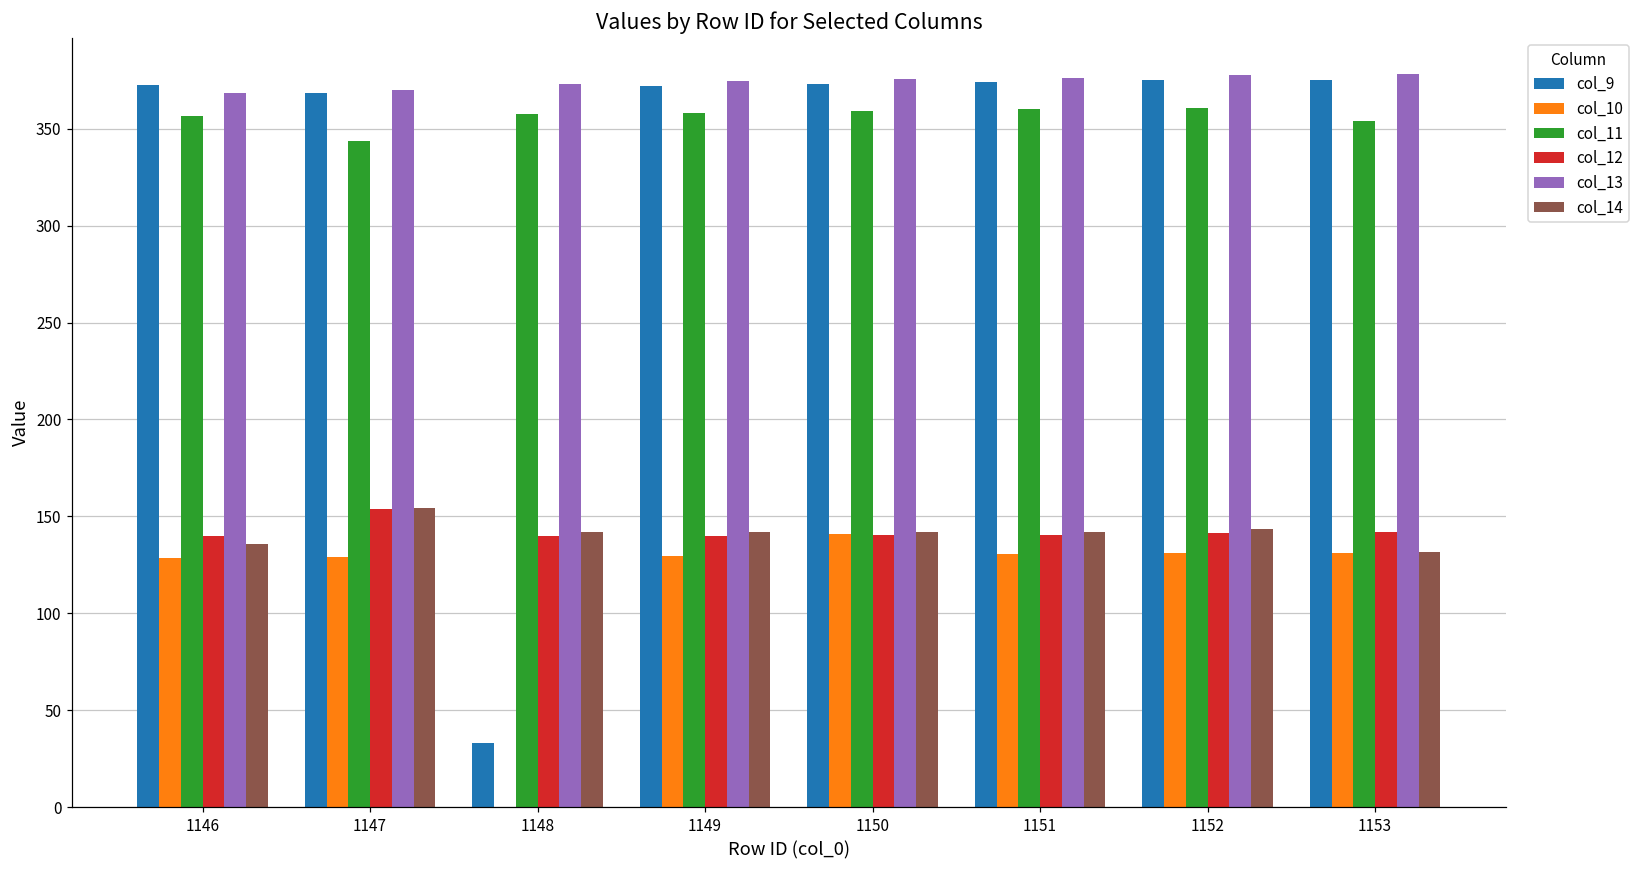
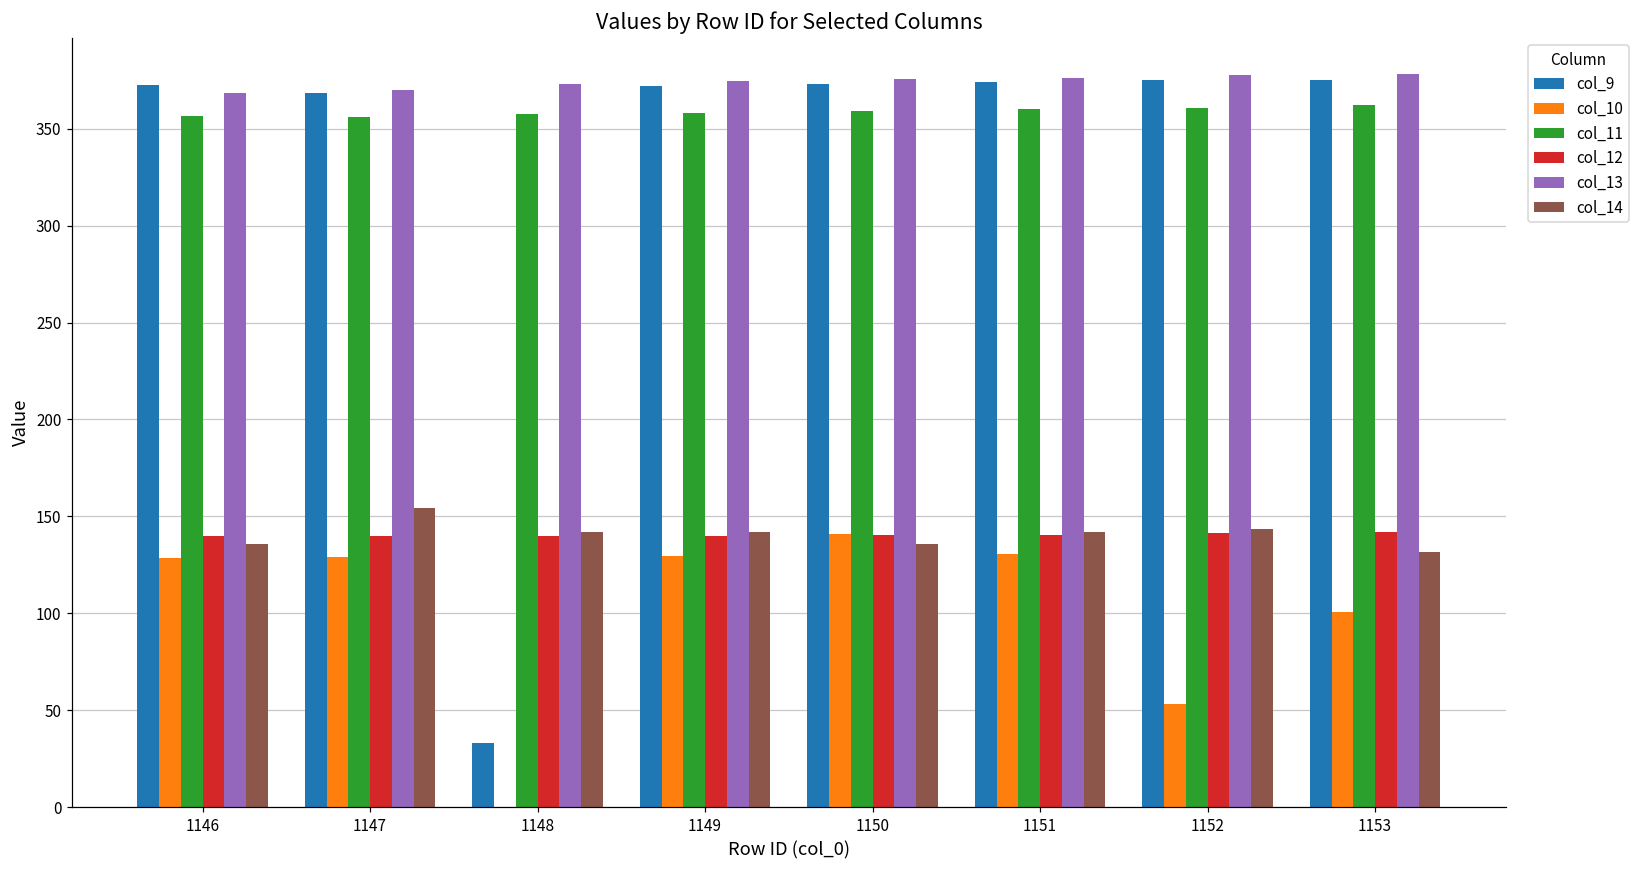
col_11, 1147: 343 -> 356
col_12, 1147: 154 -> 140
col_14, 1150: 142 -> 136
col_10, 1152: 131 -> 53
col_10, 1153: 131 -> 100
col_11, 1153: 354 -> 362
